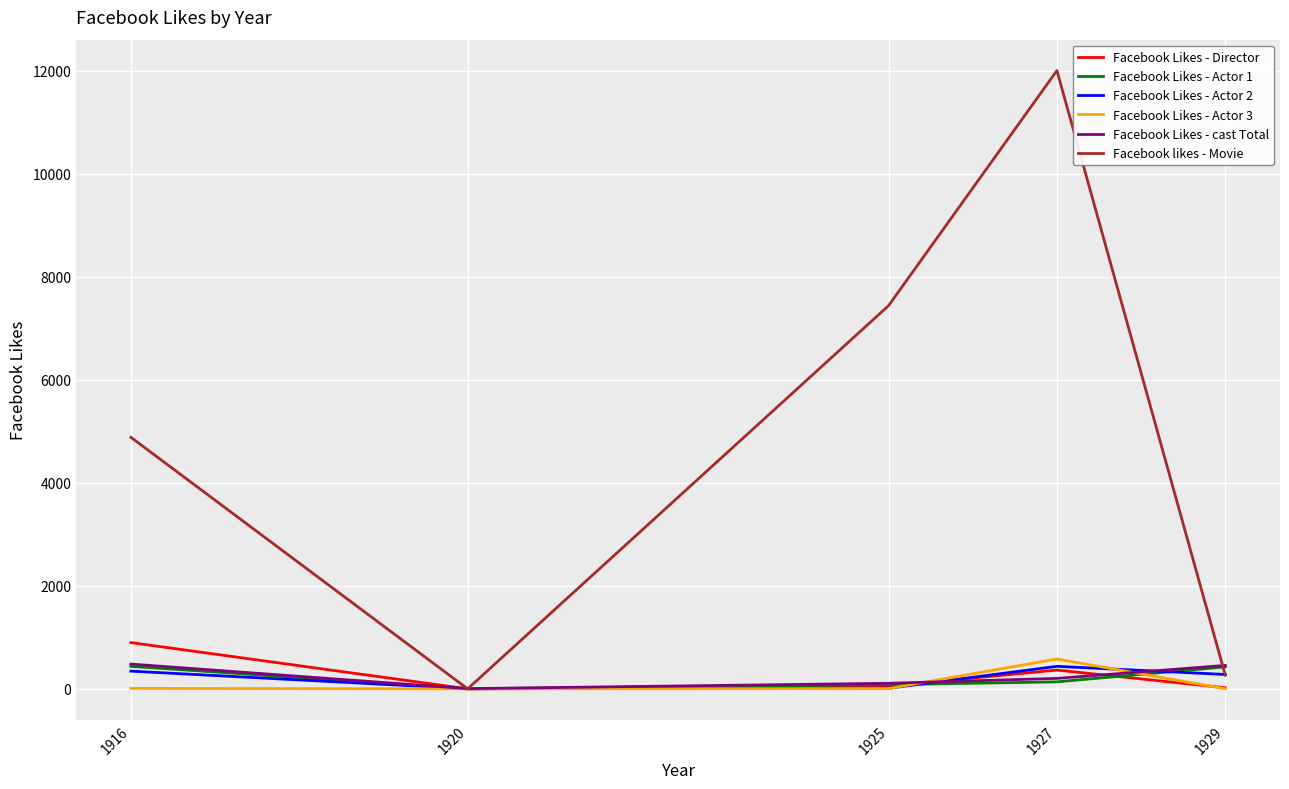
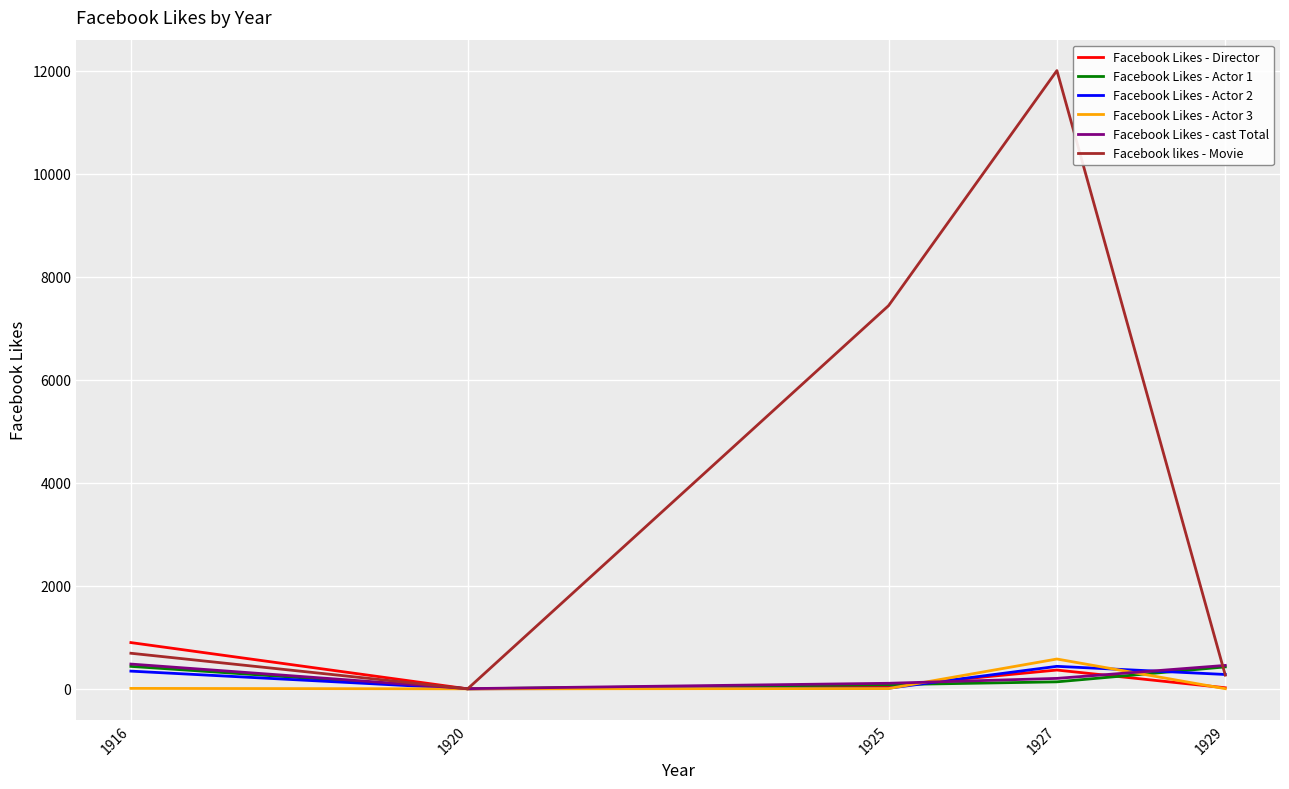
Facebook likes - Movie, 1916: 4900 -> 700
